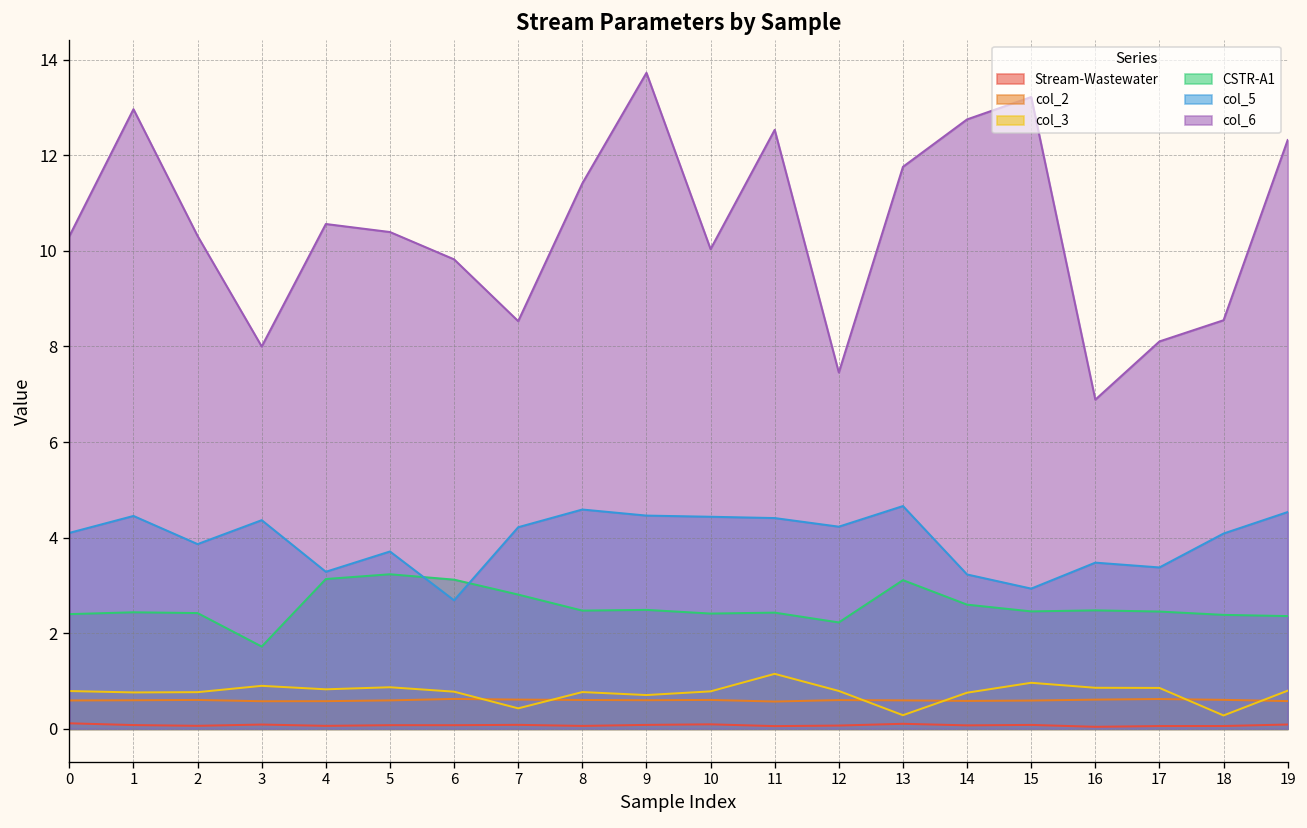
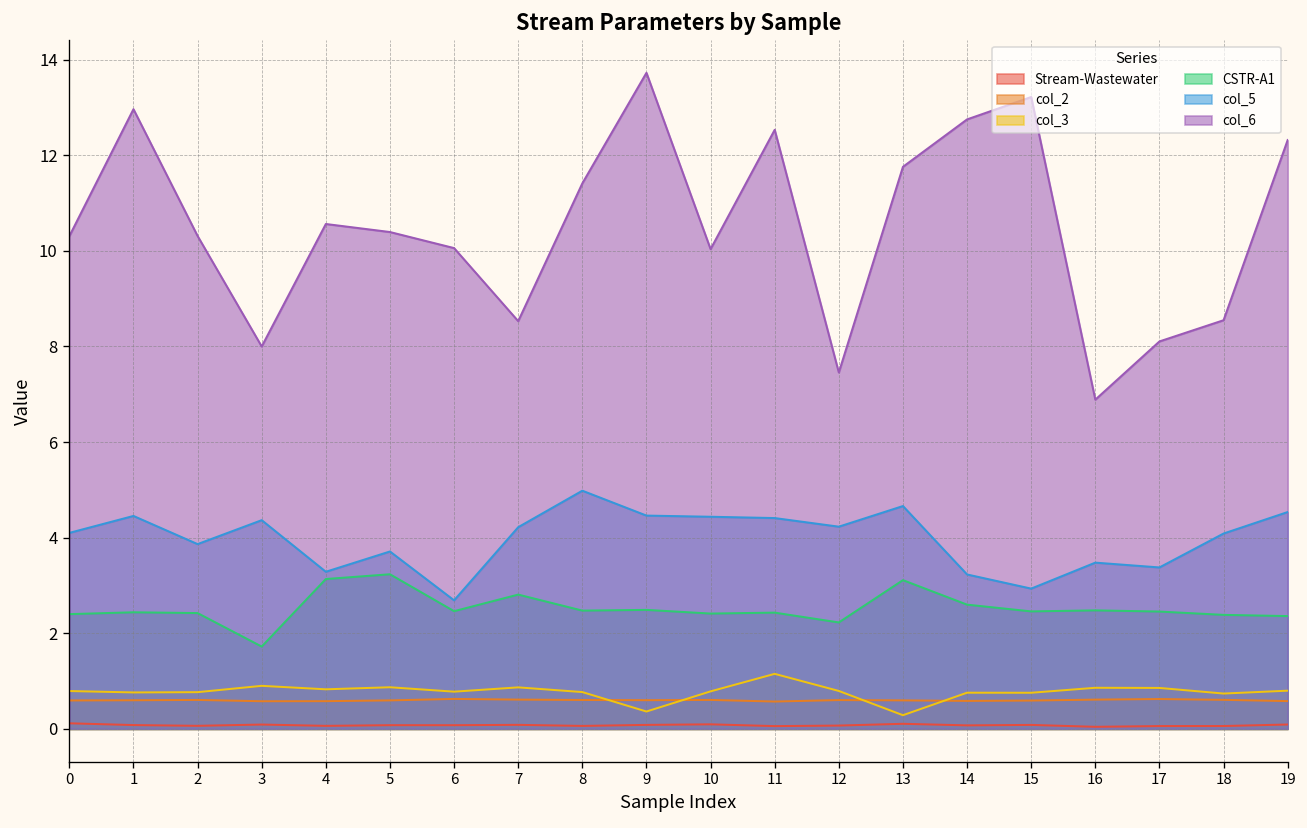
CSTR-A1, 6: 3.1 -> 2.5
col_6, 6: 9.8 -> 10.1
col_3, 7: 0.4 -> 0.9
col_5, 8: 4.6 -> 5.0
col_3, 9: 0.7 -> 0.4
col_3, 15: 1.0 -> 0.8
col_3, 18: 0.3 -> 0.7
